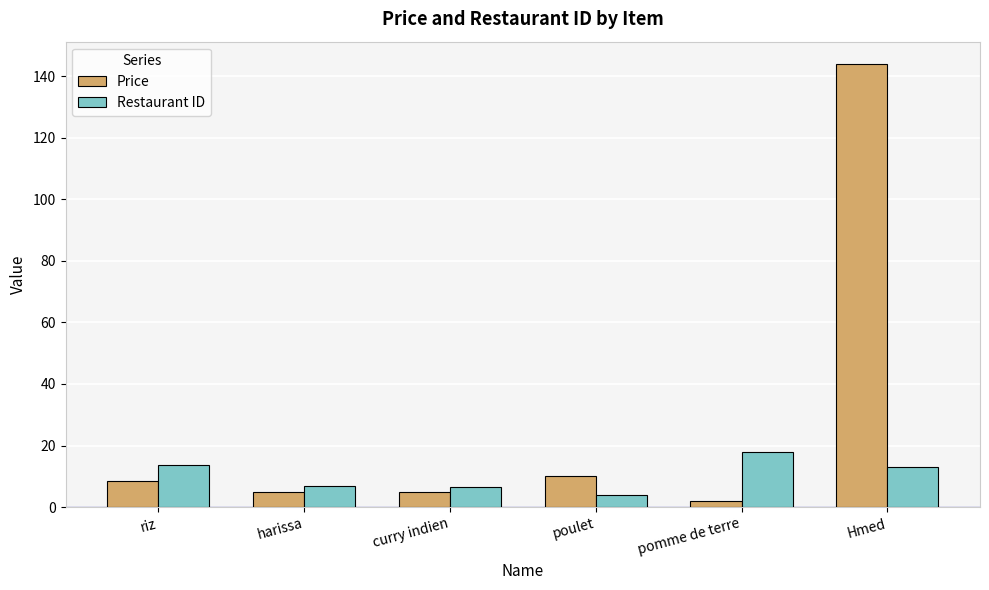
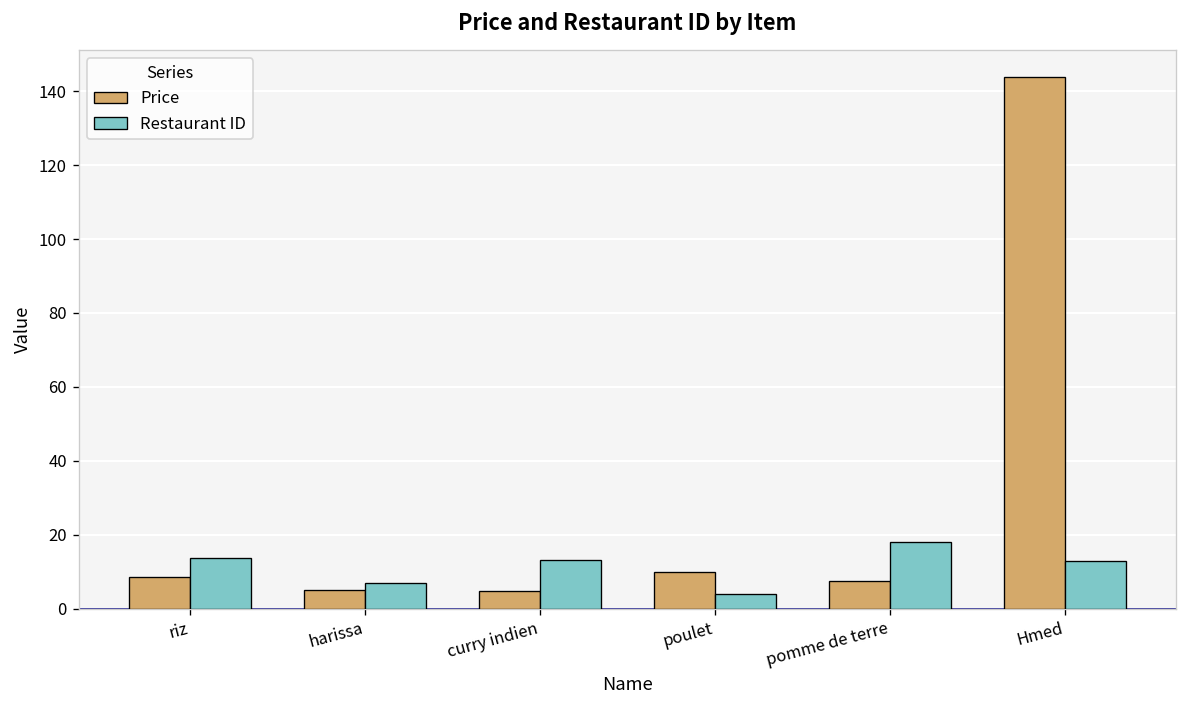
Restaurant ID, curry indien: 7 -> 13
Price, pomme de terre: 2 -> 8
